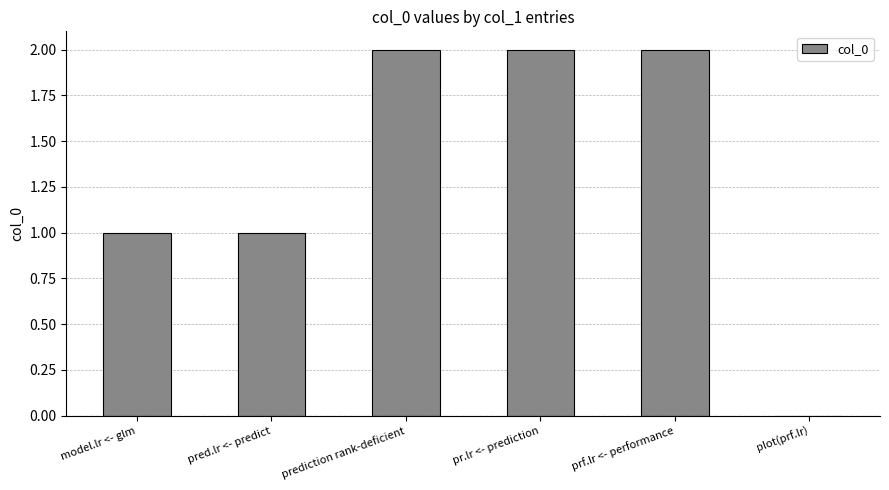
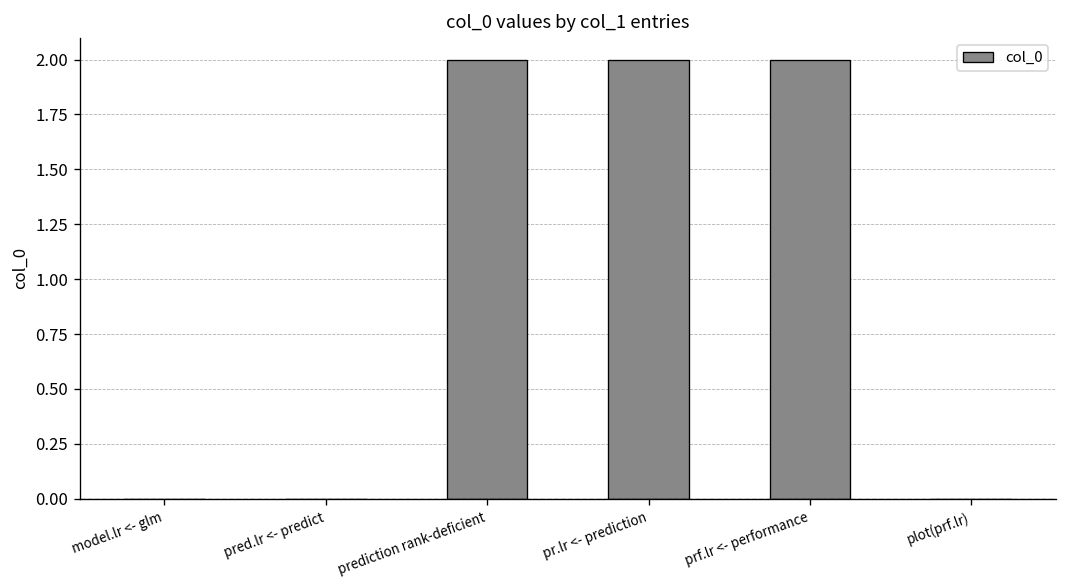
model.lr <- glm: 1 -> 0
pred.lr <- predict: 1 -> 0
